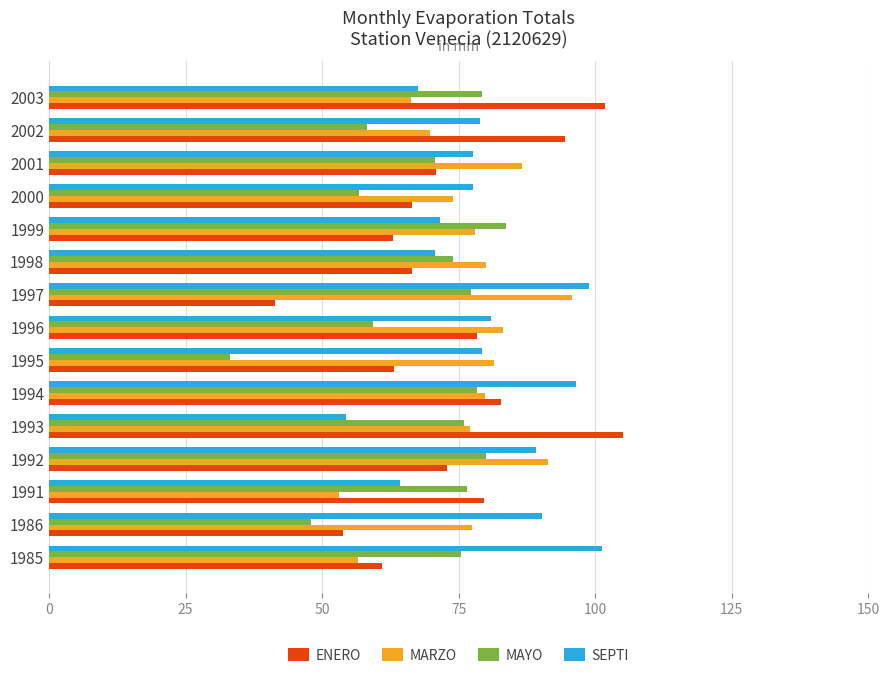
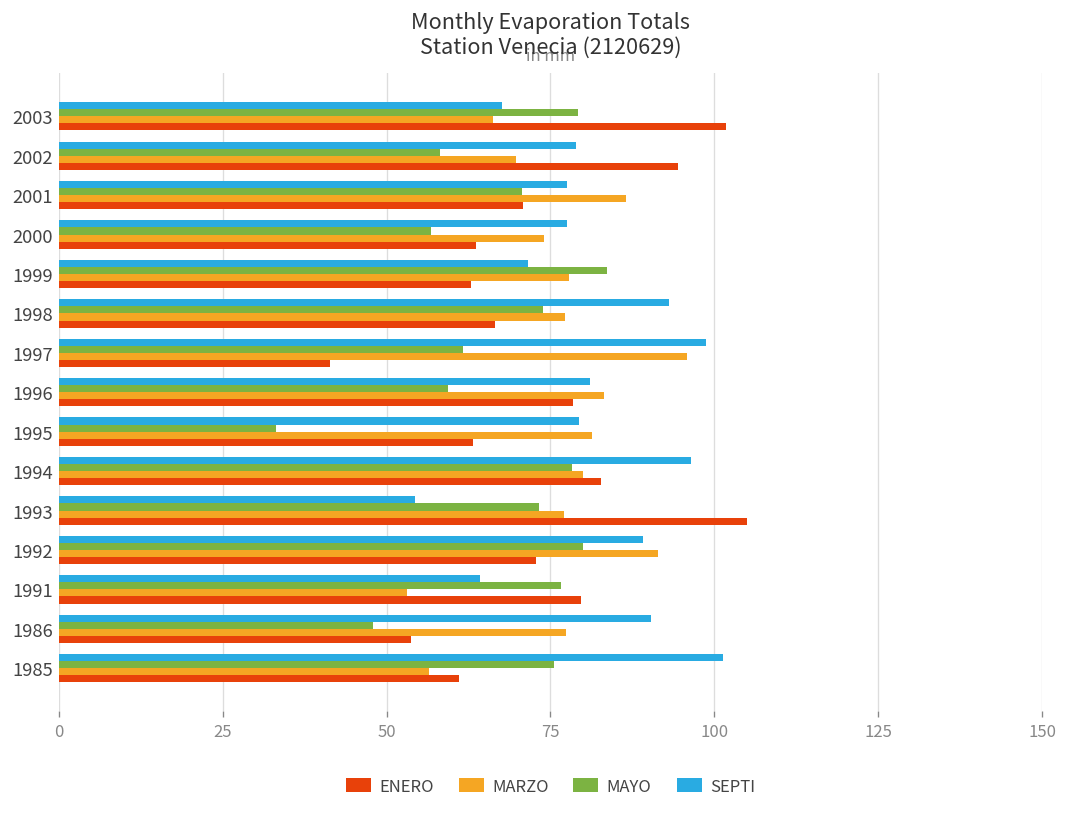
ENERO, 2000: 66 -> 64
SEPTI, 1998: 71 -> 93
MARZO, 1998: 80 -> 77
MAYO, 1997: 77 -> 62
MAYO, 1993: 76 -> 73
